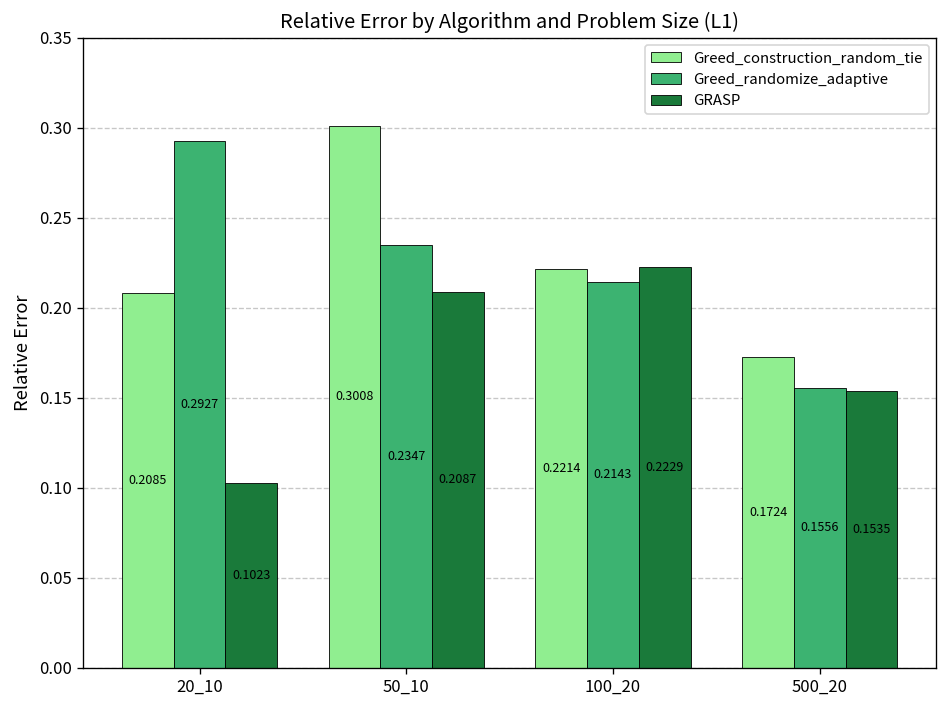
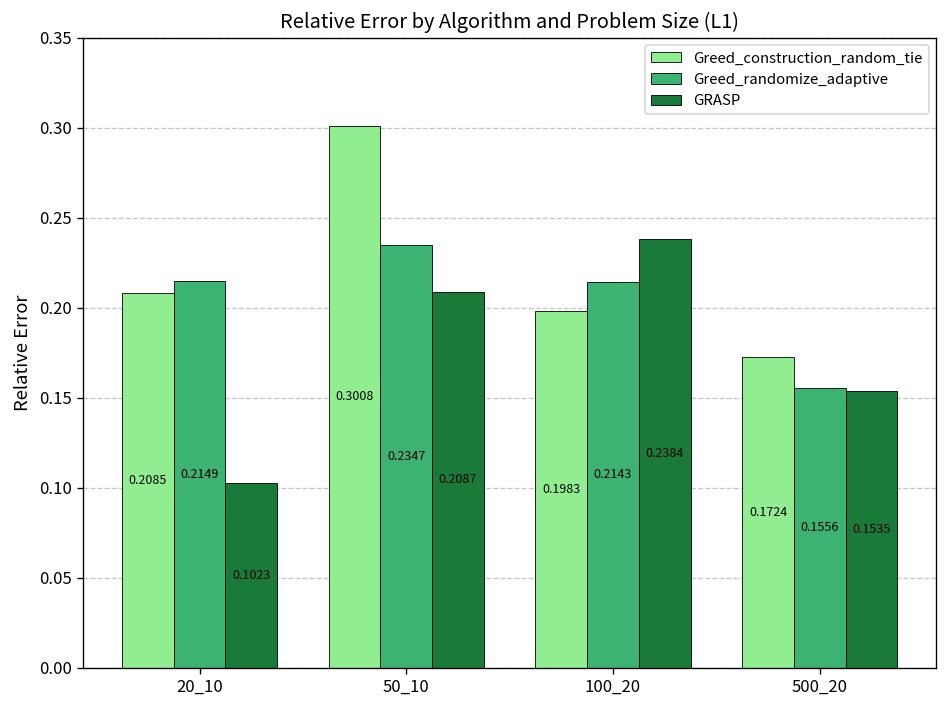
Greed_randomize_adaptive, 20_10: 0.2927 -> 0.2149
Greed_construction_random_tie, 100_20: 0.2214 -> 0.1983
GRASP, 100_20: 0.2229 -> 0.2384
